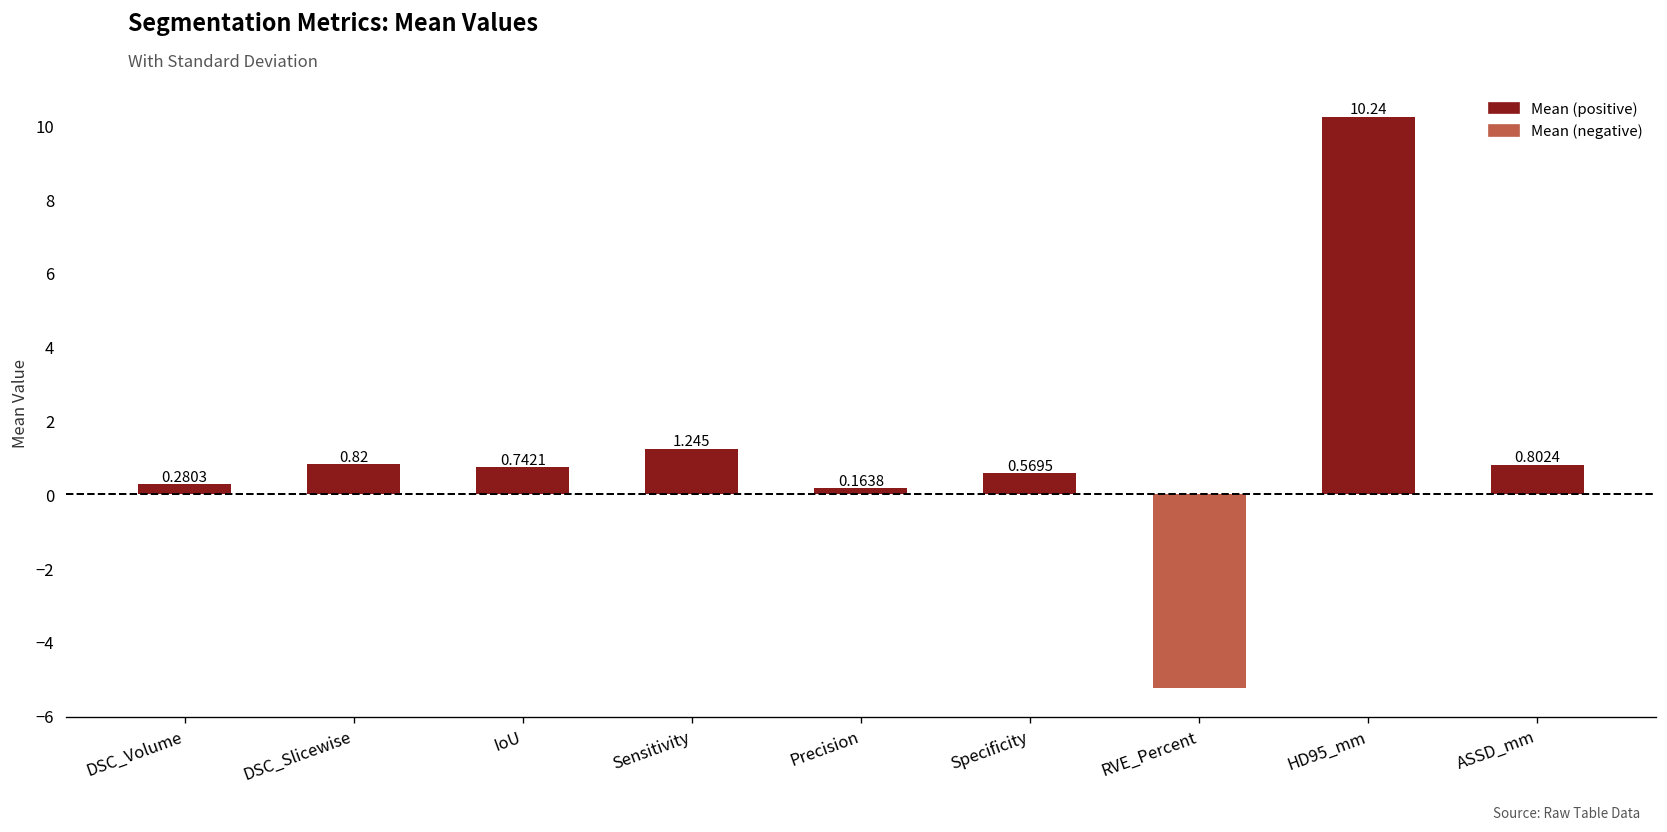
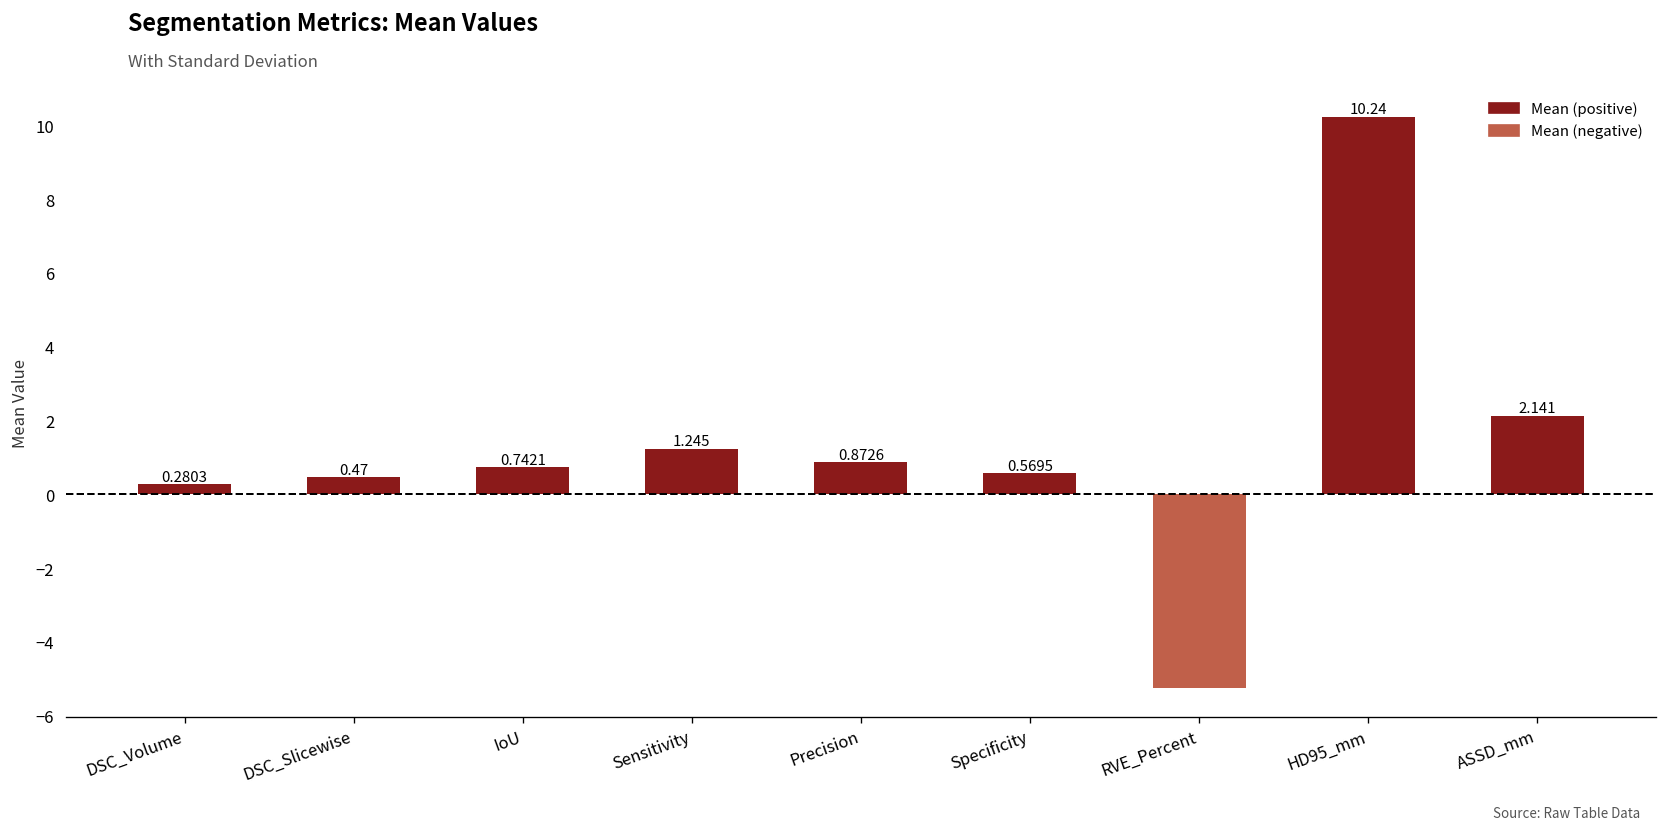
DSC_Slicewise: 0.82 -> 0.47
Precision: 0.1638 -> 0.8726
ASSD_mm: 0.8024 -> 2.141
